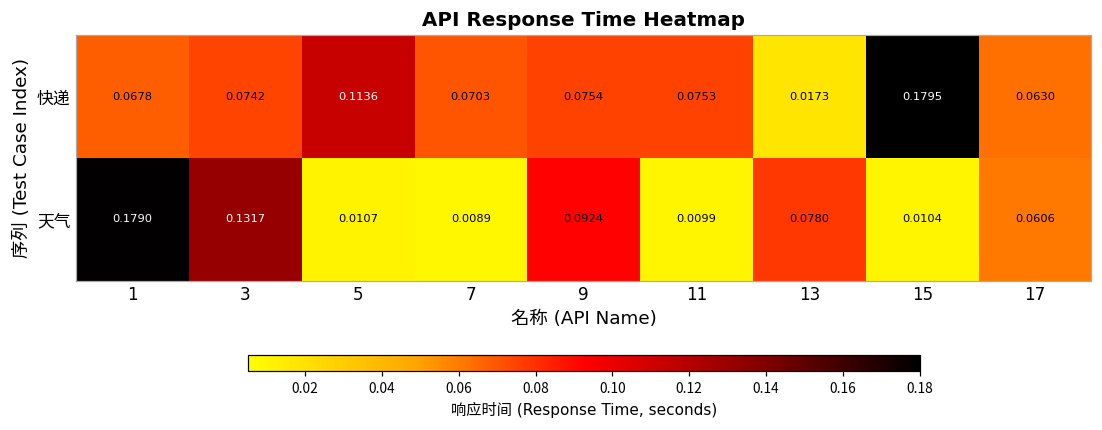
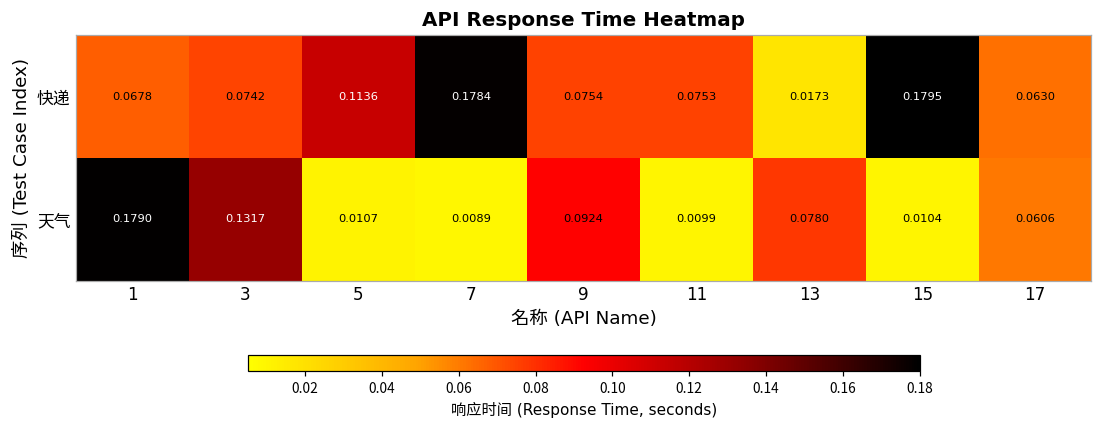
快递, 7: 0.0703 -> 0.1784
